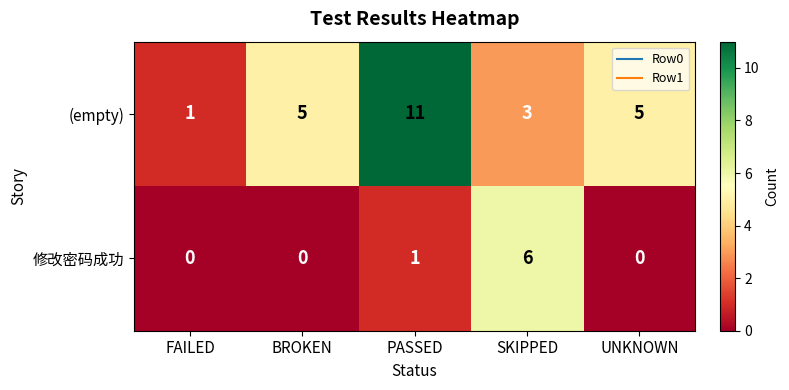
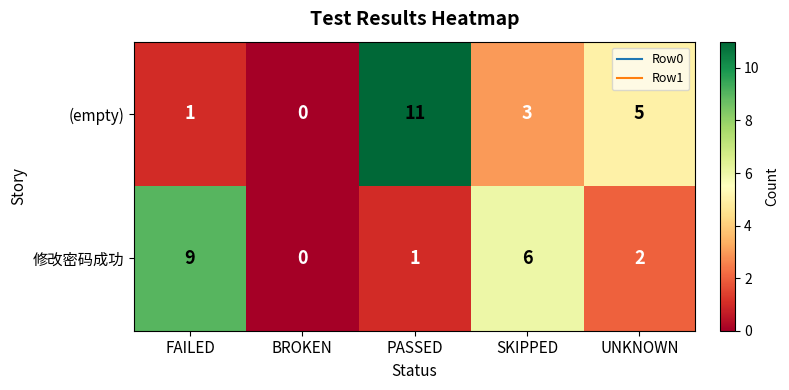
(empty), BROKEN: 5 -> 0
修改密码成功, FAILED: 0 -> 9
修改密码成功, UNKNOWN: 0 -> 2
